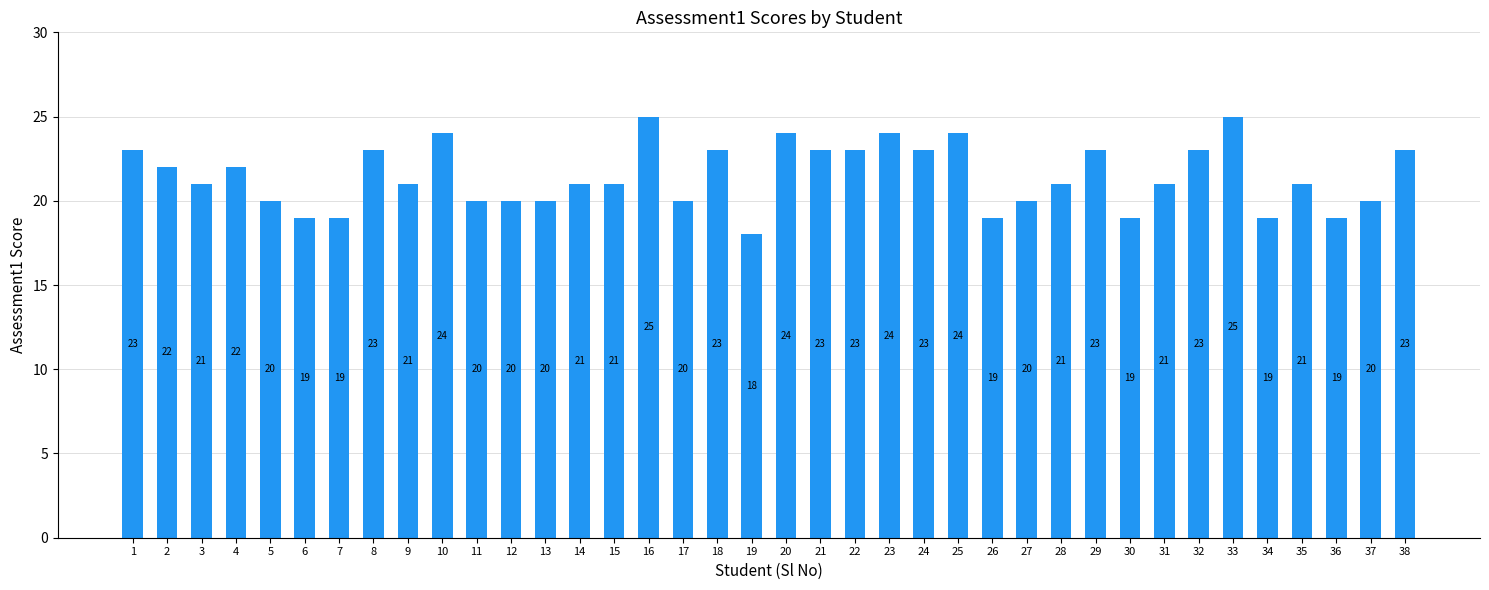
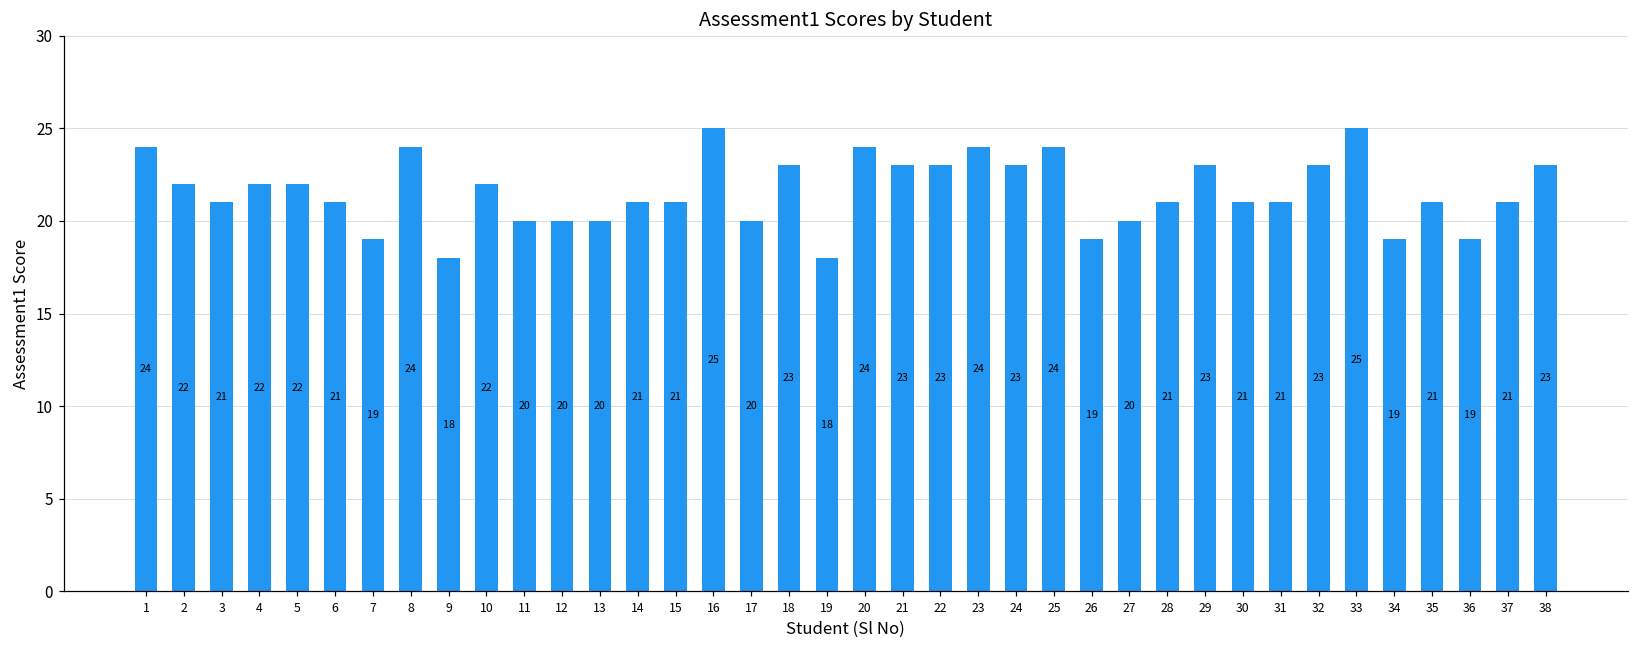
1: 23 -> 24
5: 20 -> 22
6: 19 -> 21
8: 23 -> 24
9: 21 -> 18
10: 24 -> 22
30: 19 -> 21
37: 20 -> 21
